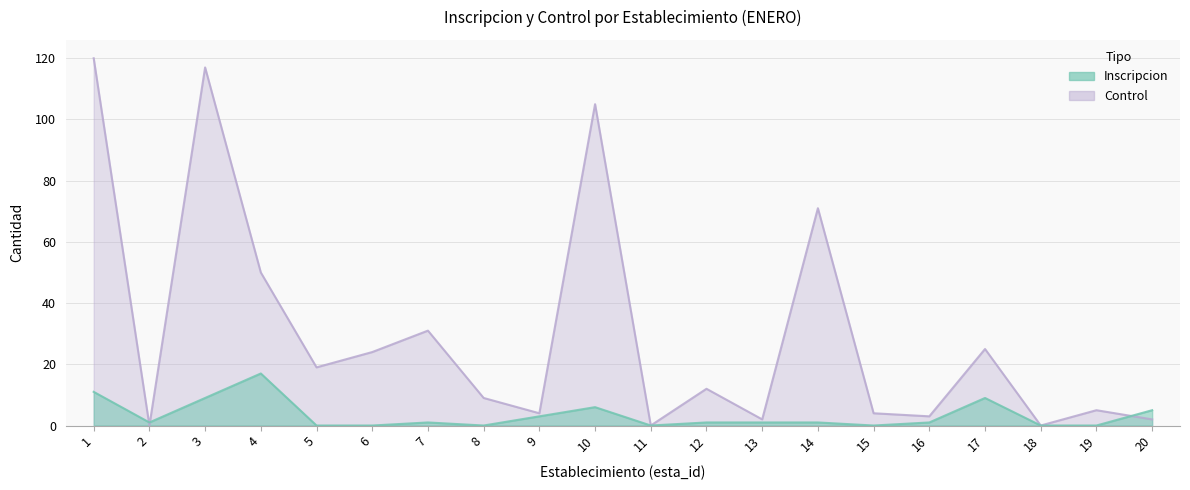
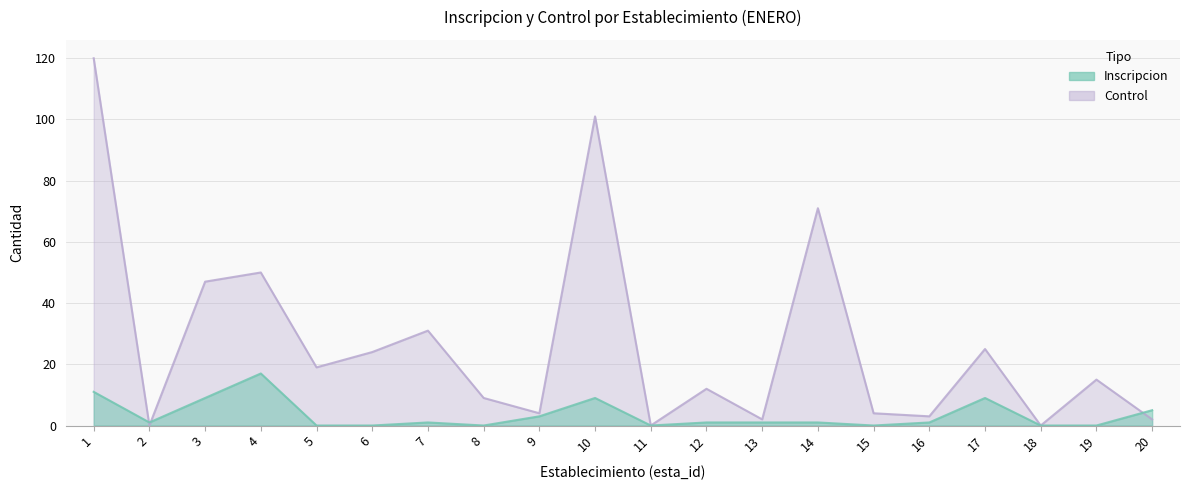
Control, 3: 117 -> 47
Control, 10: 105 -> 101
Inscripcion, 10: 6 -> 9
Control, 19: 5 -> 15
